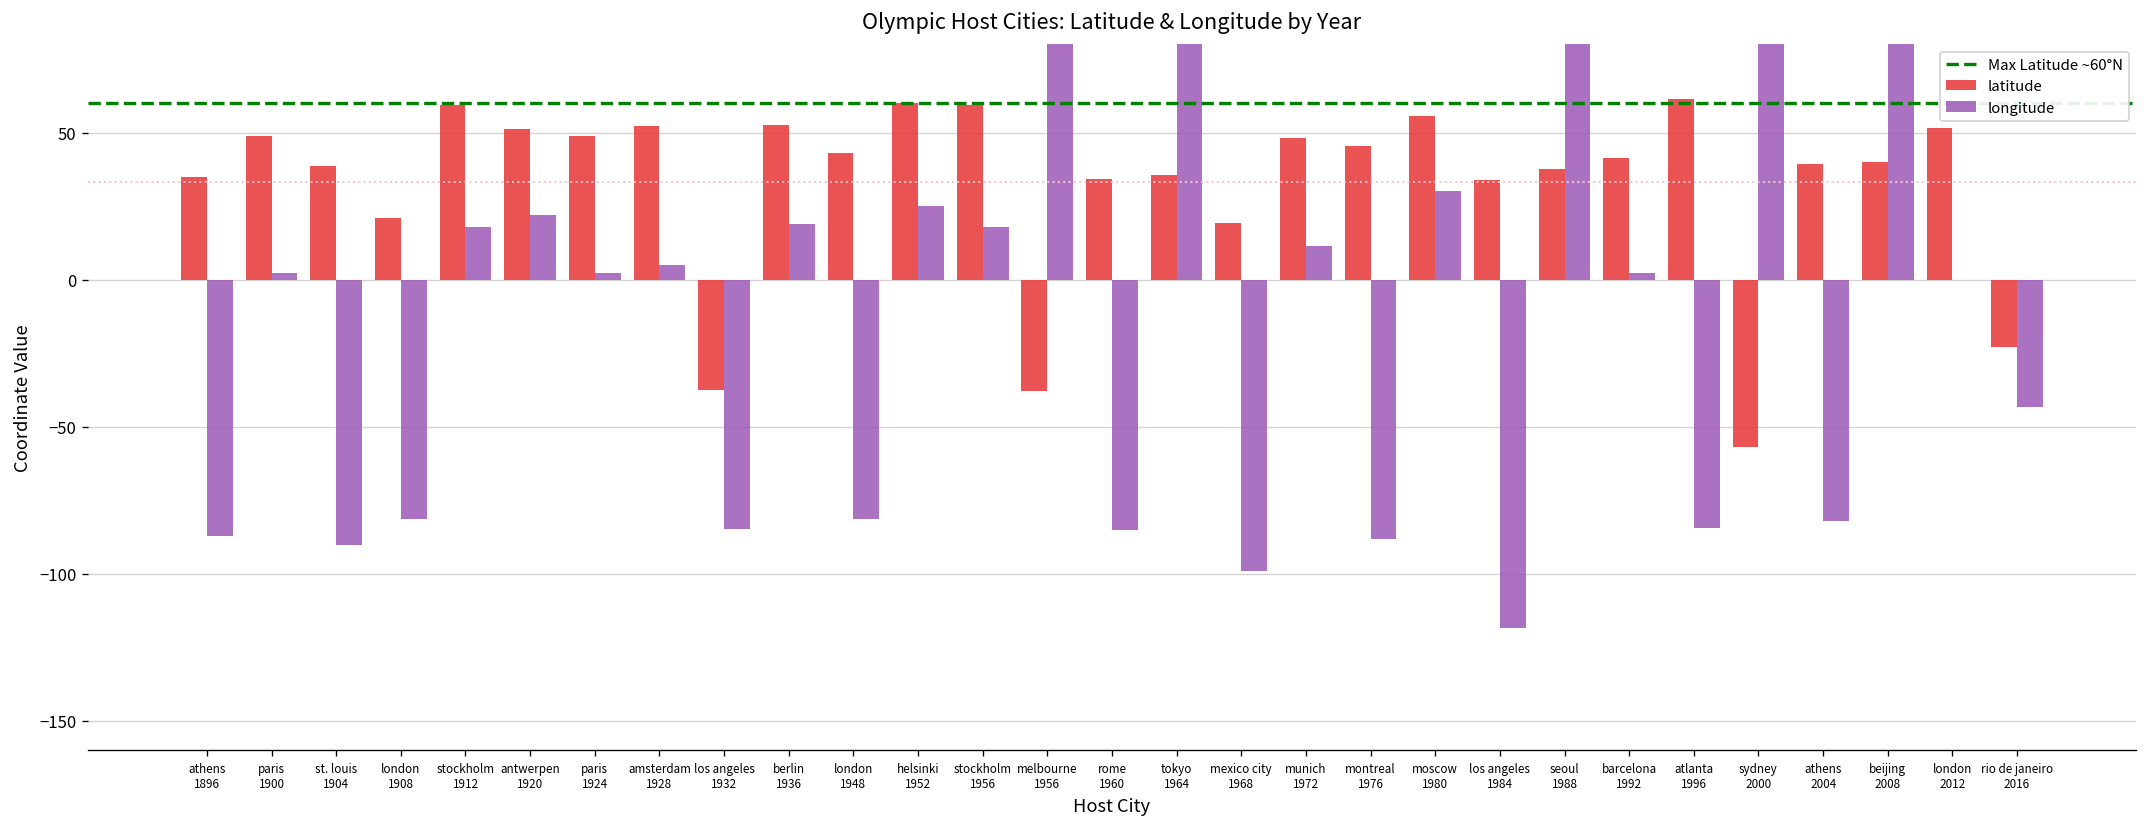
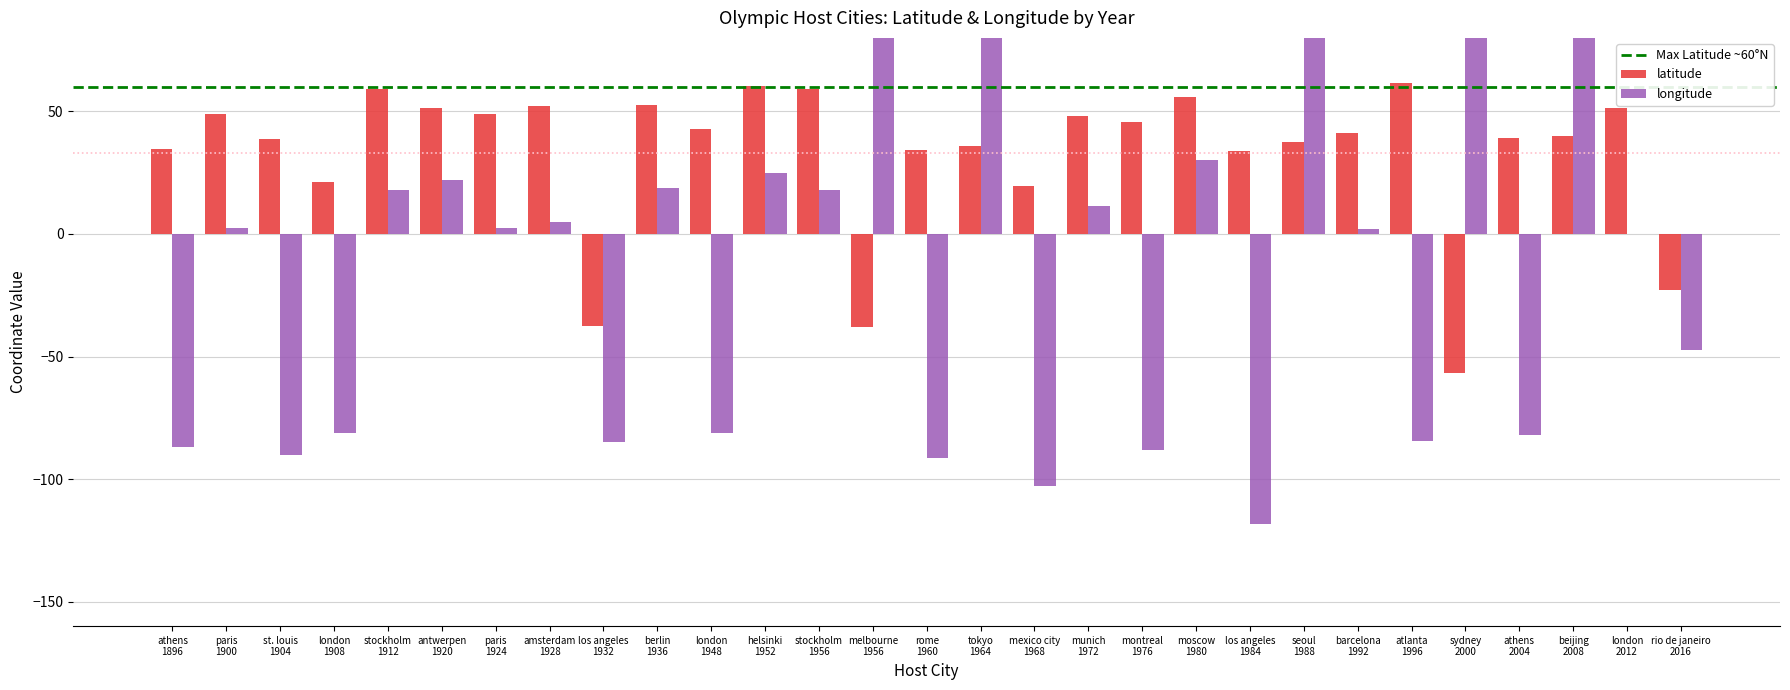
longitude, rome 1960: -85 -> -91
longitude, mexico city 1968: -99 -> -103
longitude, rio de janeiro 2016: -43 -> -47
